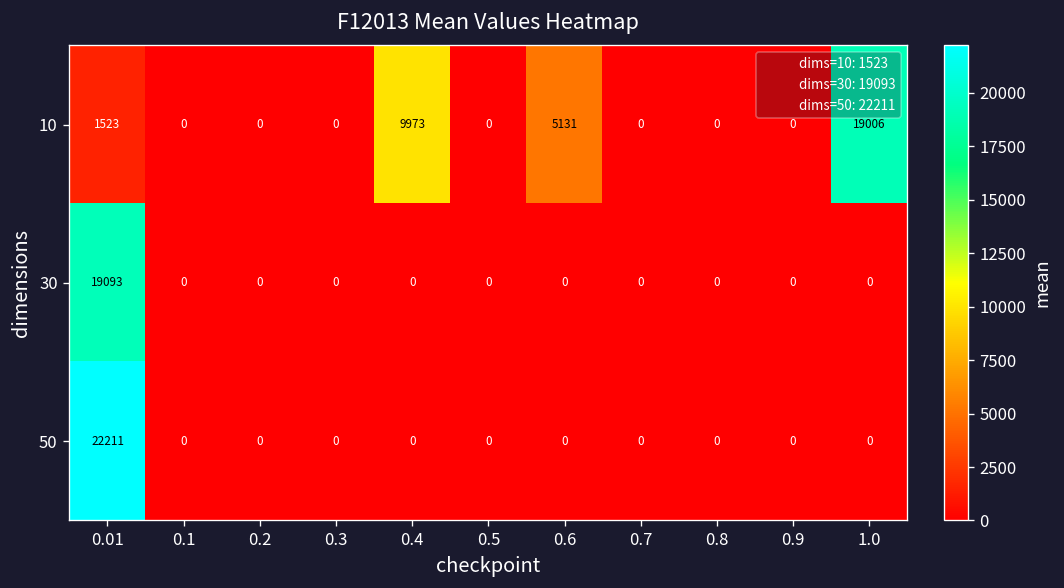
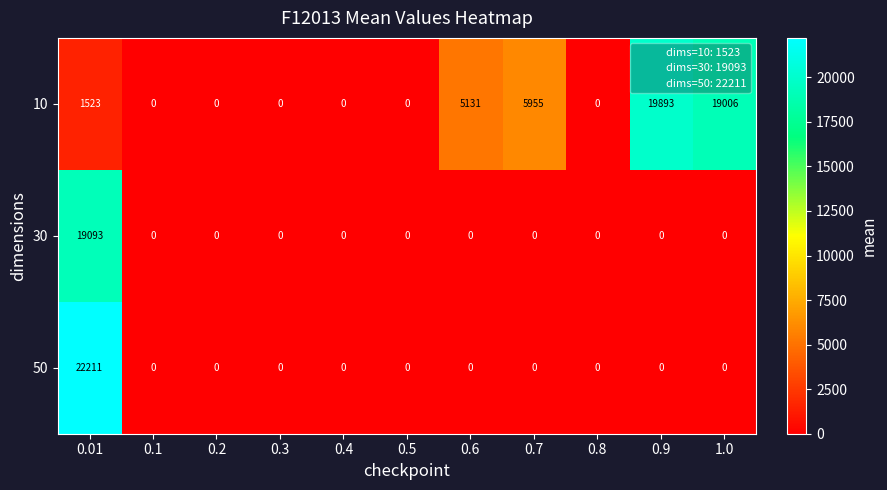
10, 0.4: 9973 -> 0
10, 0.7: 0 -> 5955
10, 0.9: 0 -> 19893
